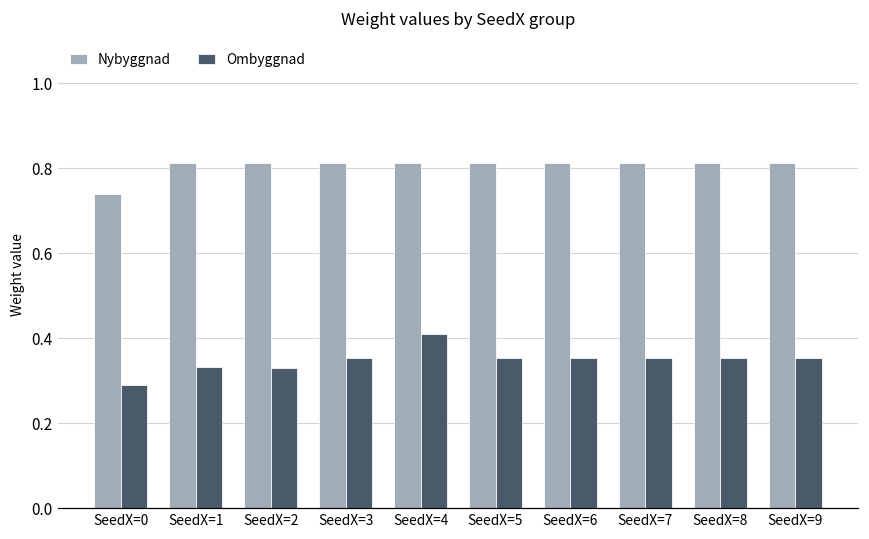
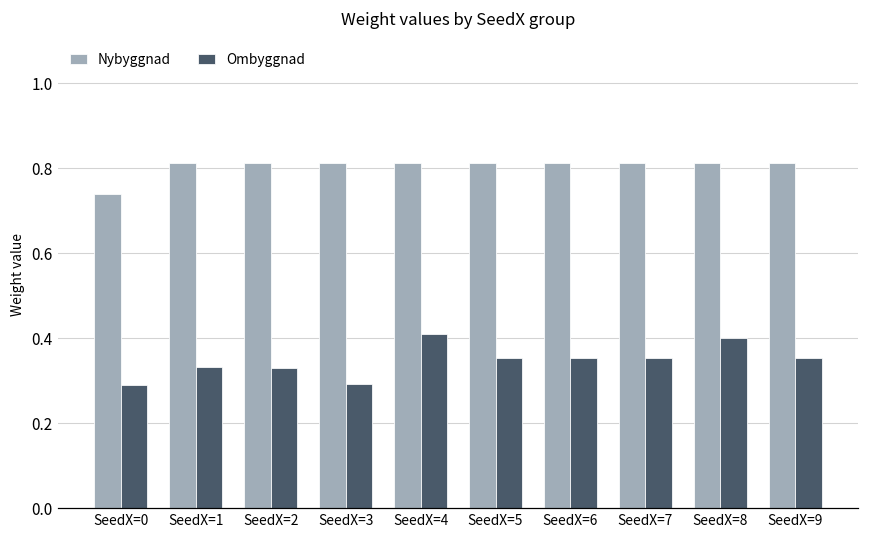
Ombyggnad, SeedX=3: 0.35 -> 0.29
Ombyggnad, SeedX=8: 0.35 -> 0.40
